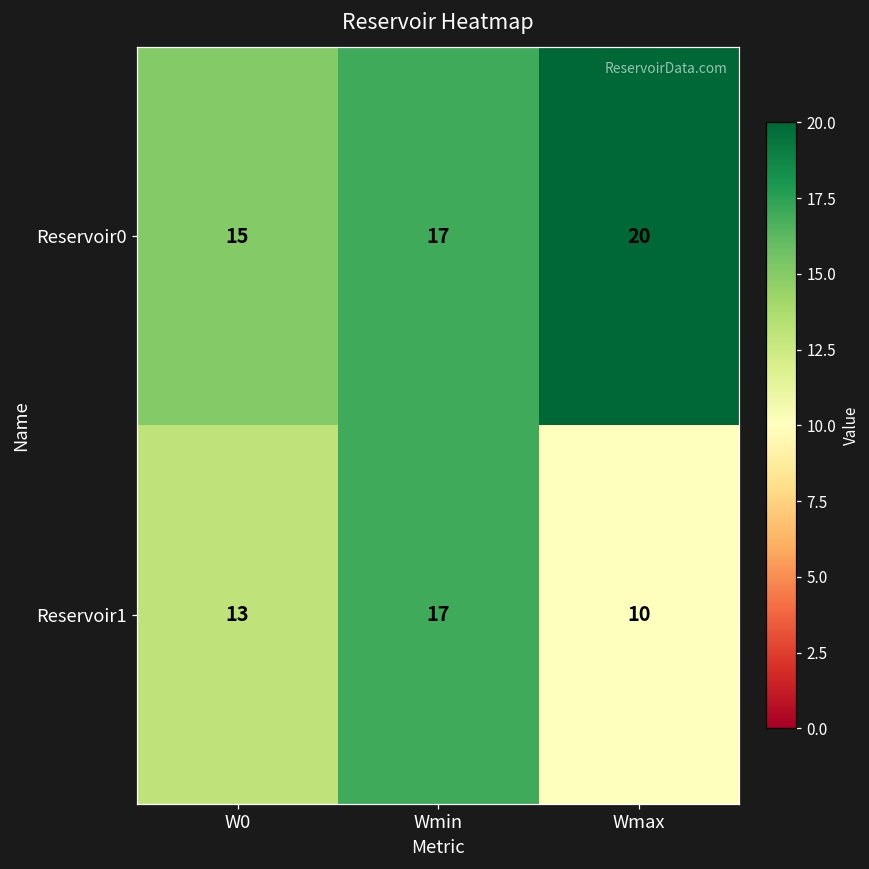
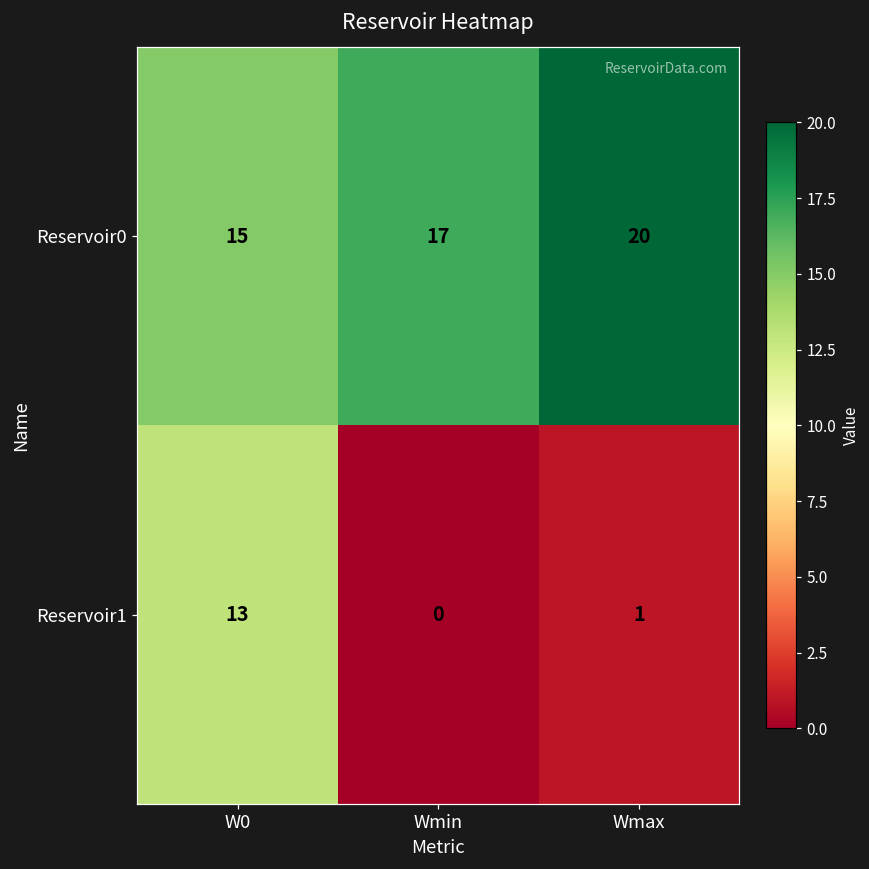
Reservoir1, Wmin: 17 -> 0
Reservoir1, Wmax: 10 -> 1
